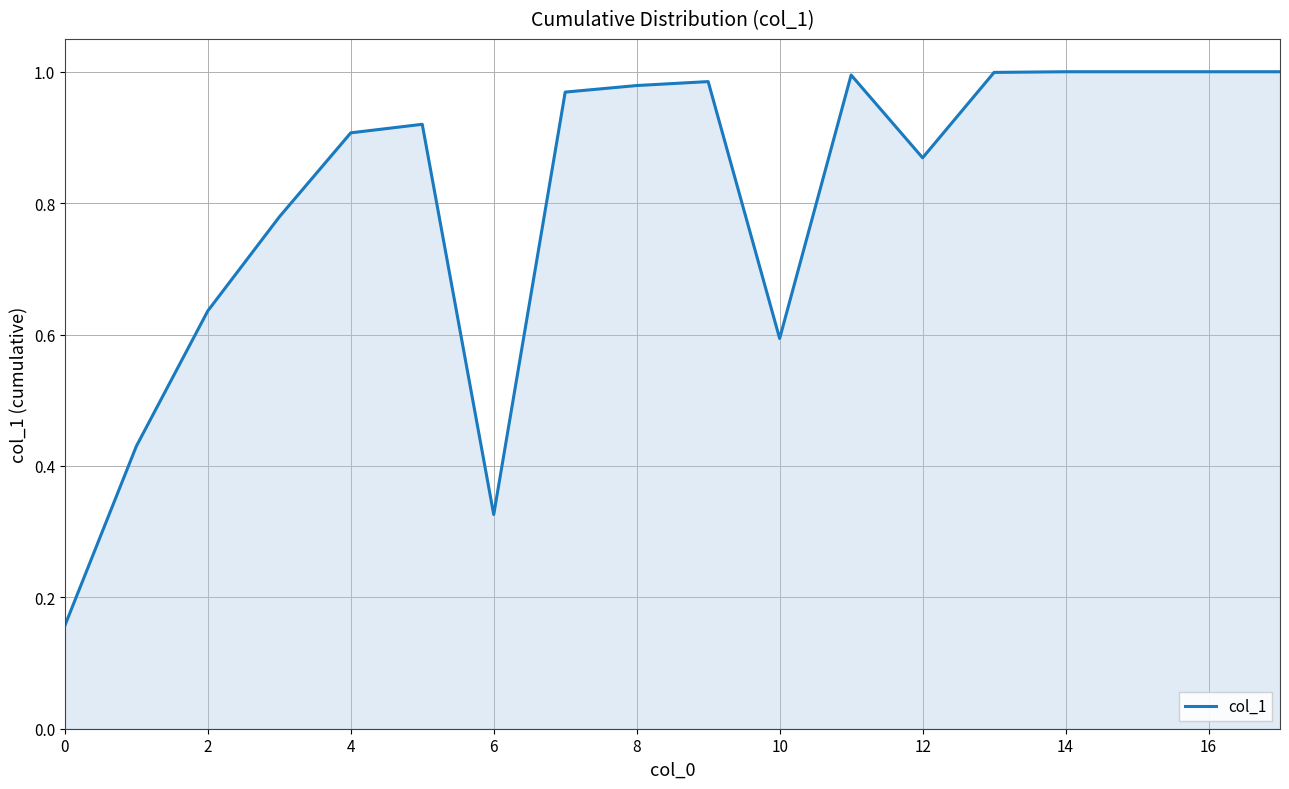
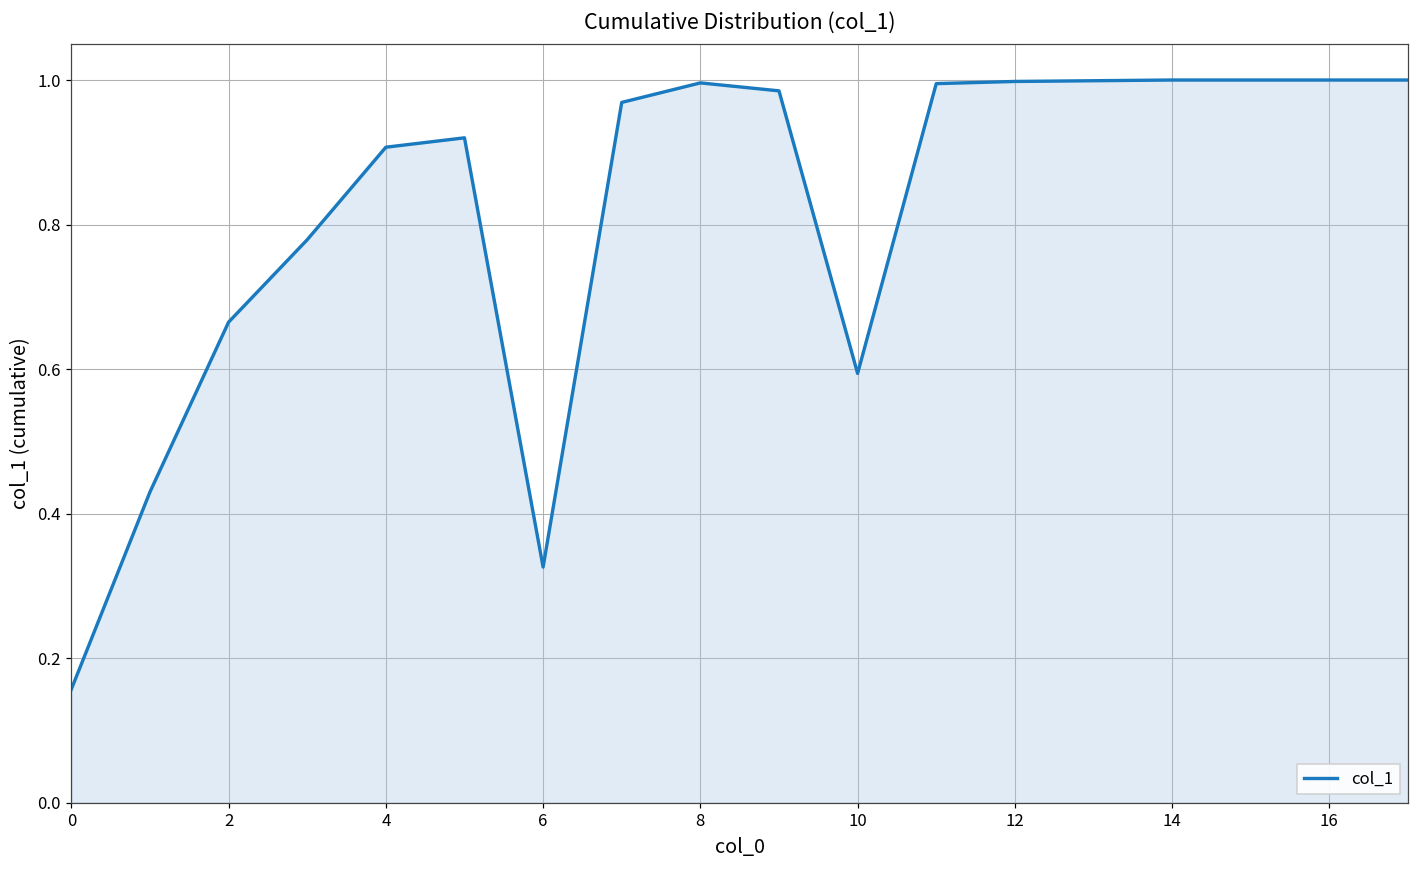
2: 0.64 -> 0.67
8: 0.98 -> 1.00
12: 0.87 -> 1.00
